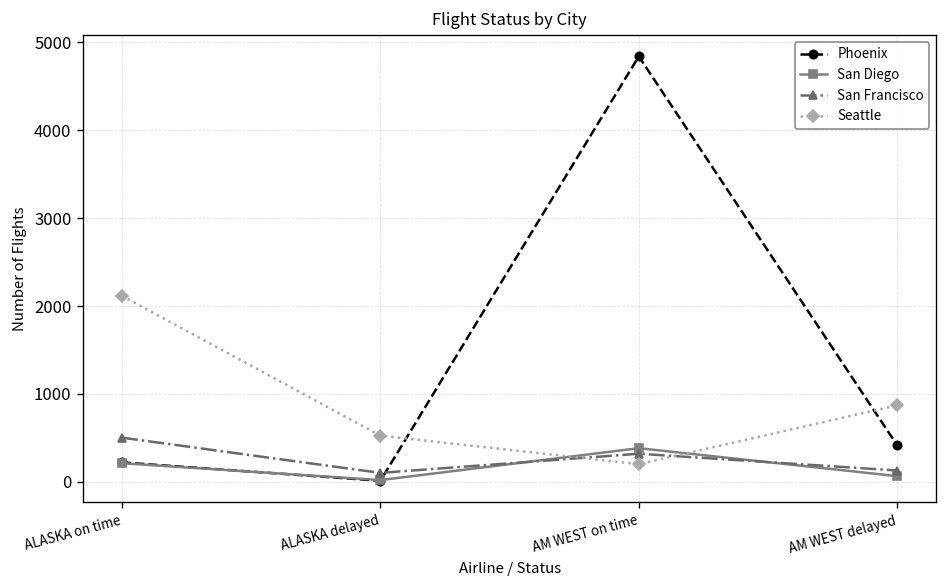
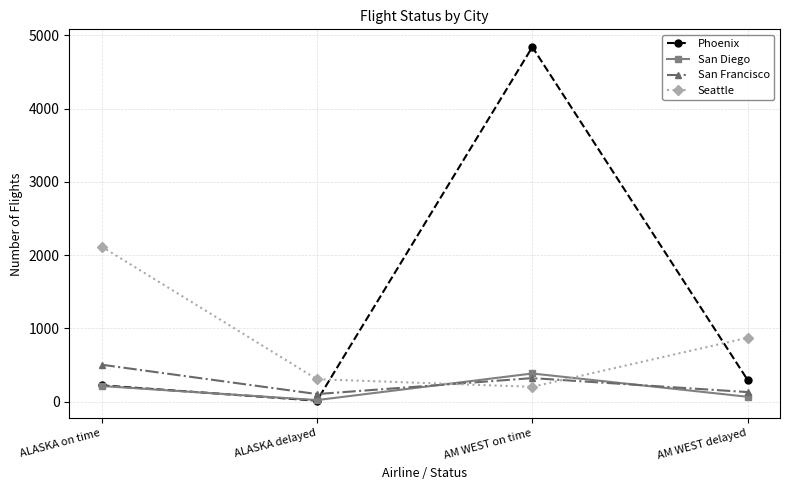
Seattle, ALASKA delayed: 500 -> 300
Phoenix, AM WEST delayed: 400 -> 300
